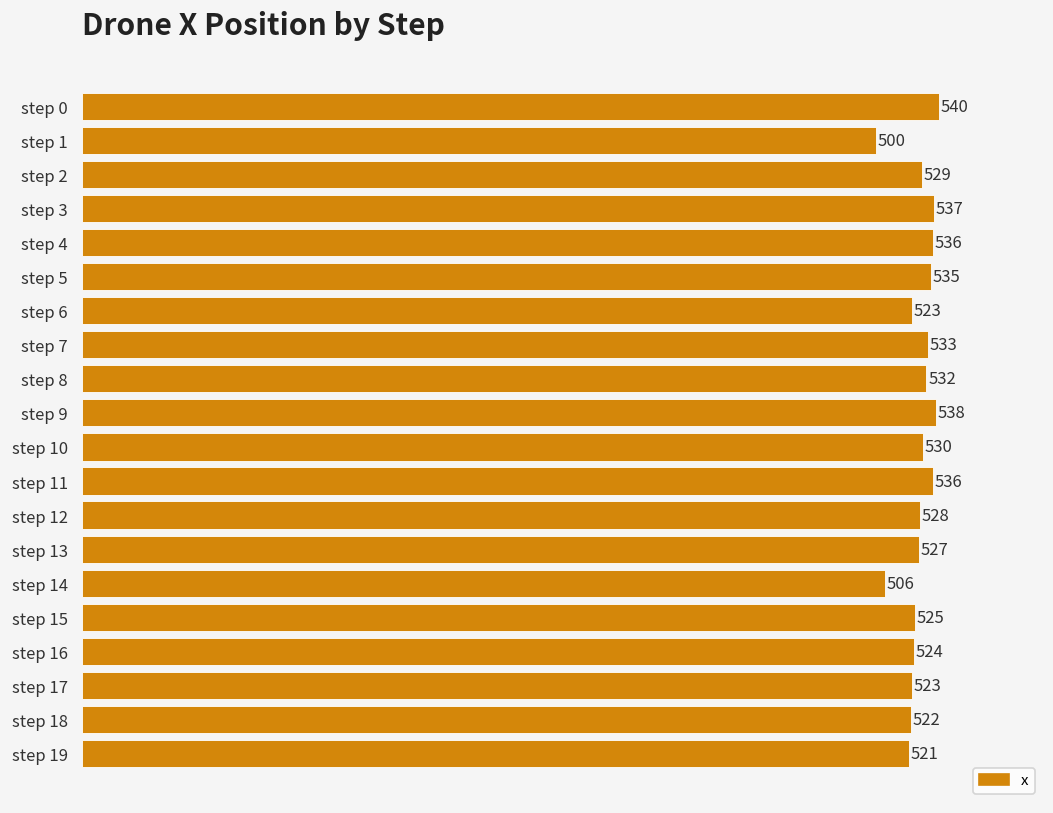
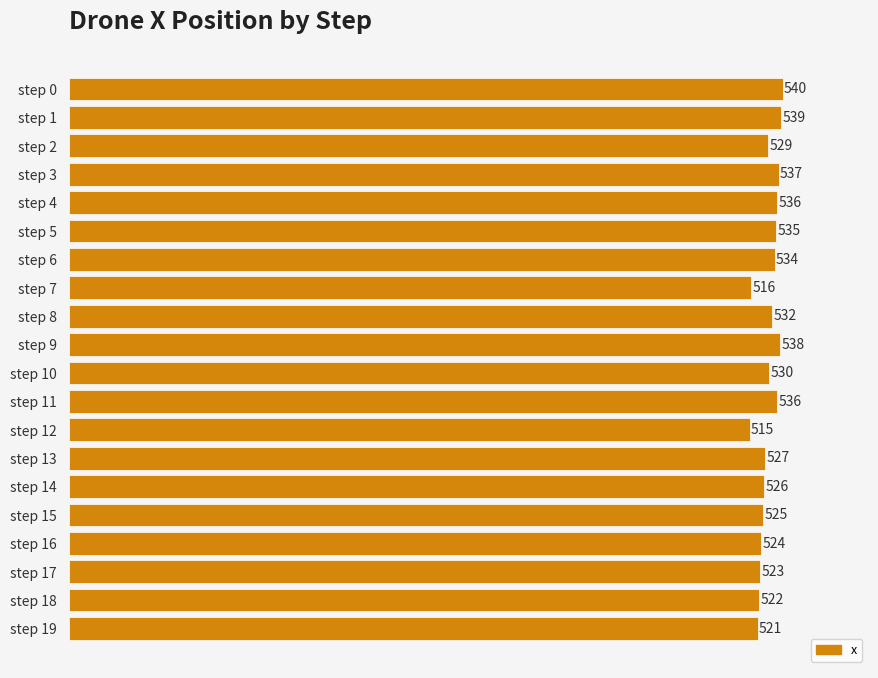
step 1: 500 -> 539
step 6: 523 -> 534
step 7: 533 -> 516
step 12: 528 -> 515
step 14: 506 -> 526
